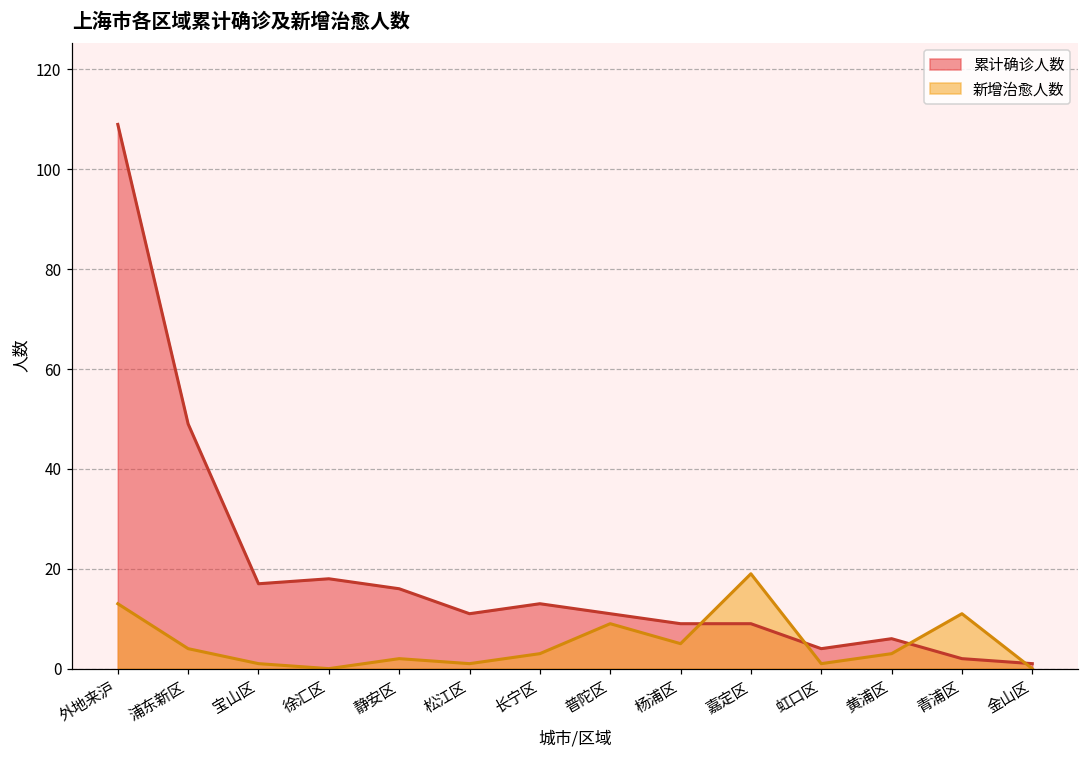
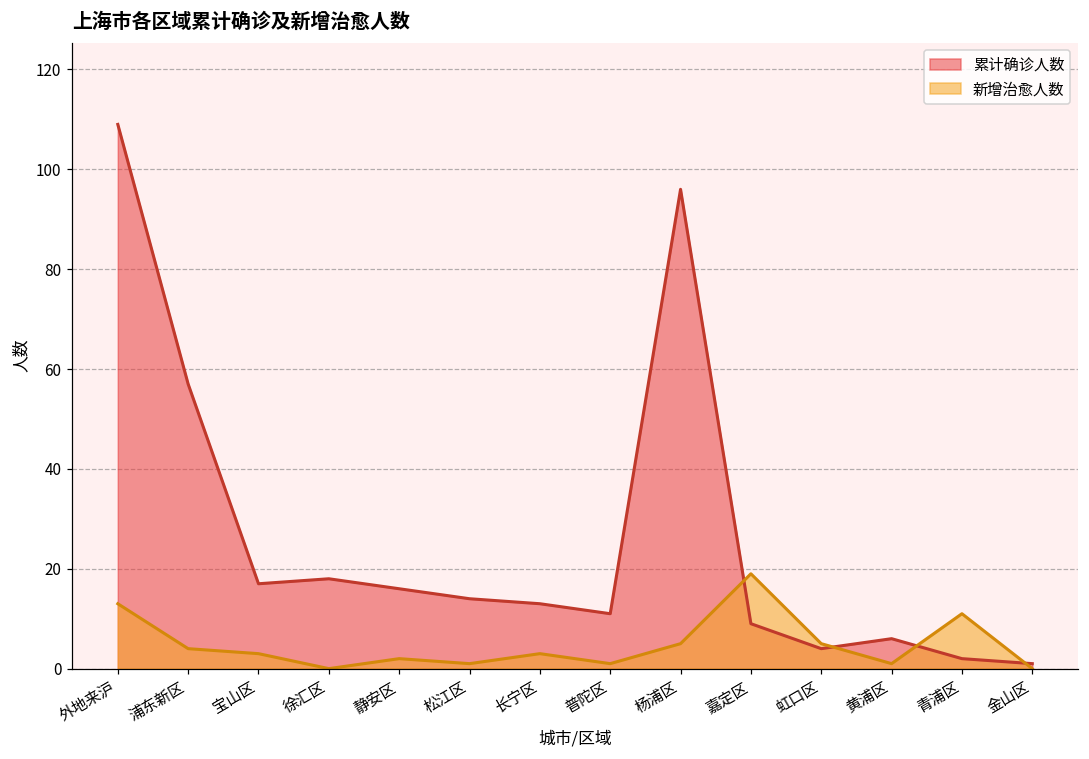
累计确诊人数, 浦东新区: 49 -> 57
新增治愈人数, 宝山区: 1 -> 3
累计确诊人数, 松江区: 11 -> 14
新增治愈人数, 普陀区: 9 -> 1
累计确诊人数, 杨浦区: 9 -> 96
新增治愈人数, 虹口区: 1 -> 5
新增治愈人数, 黄浦区: 3 -> 1
